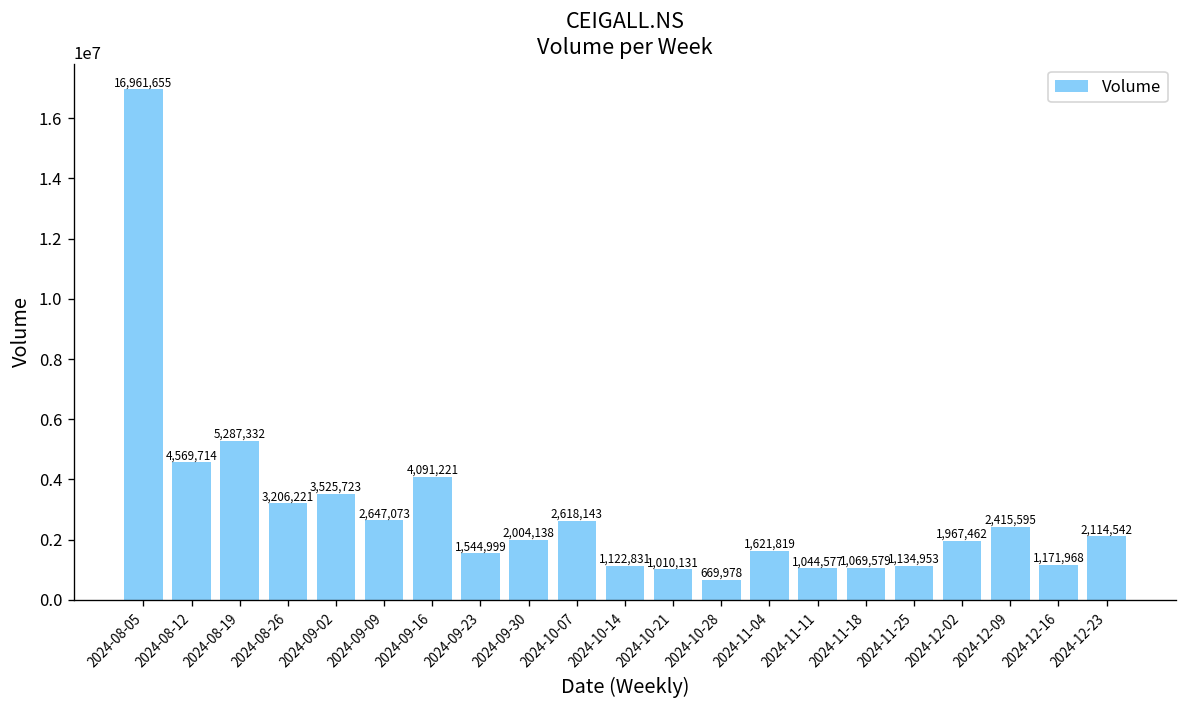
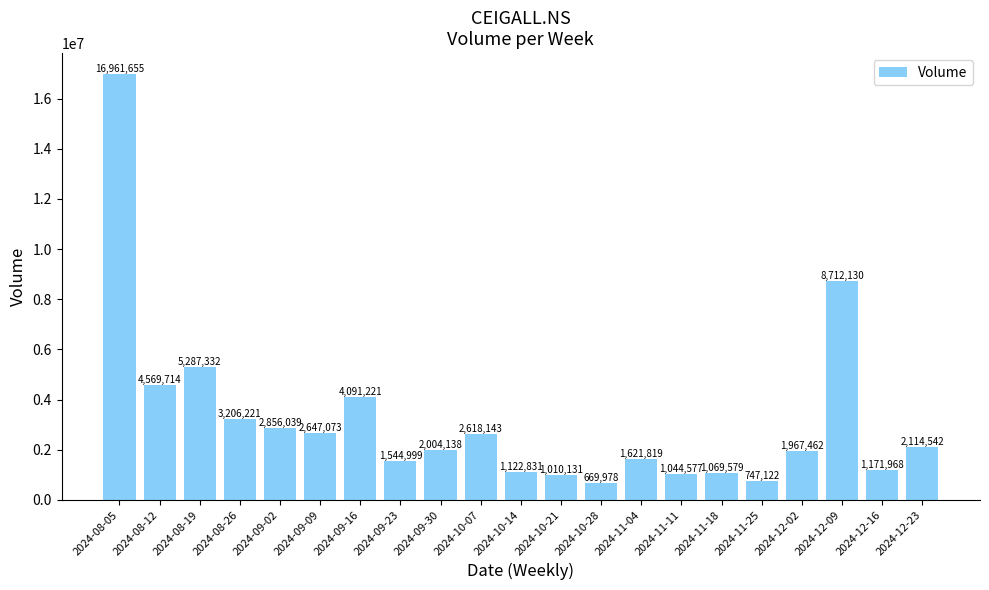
2024-09-02: 3,525,723 -> 2,856,039
2024-11-25: 1,134,953 -> 747,122
2024-12-09: 2,415,595 -> 8,712,130
